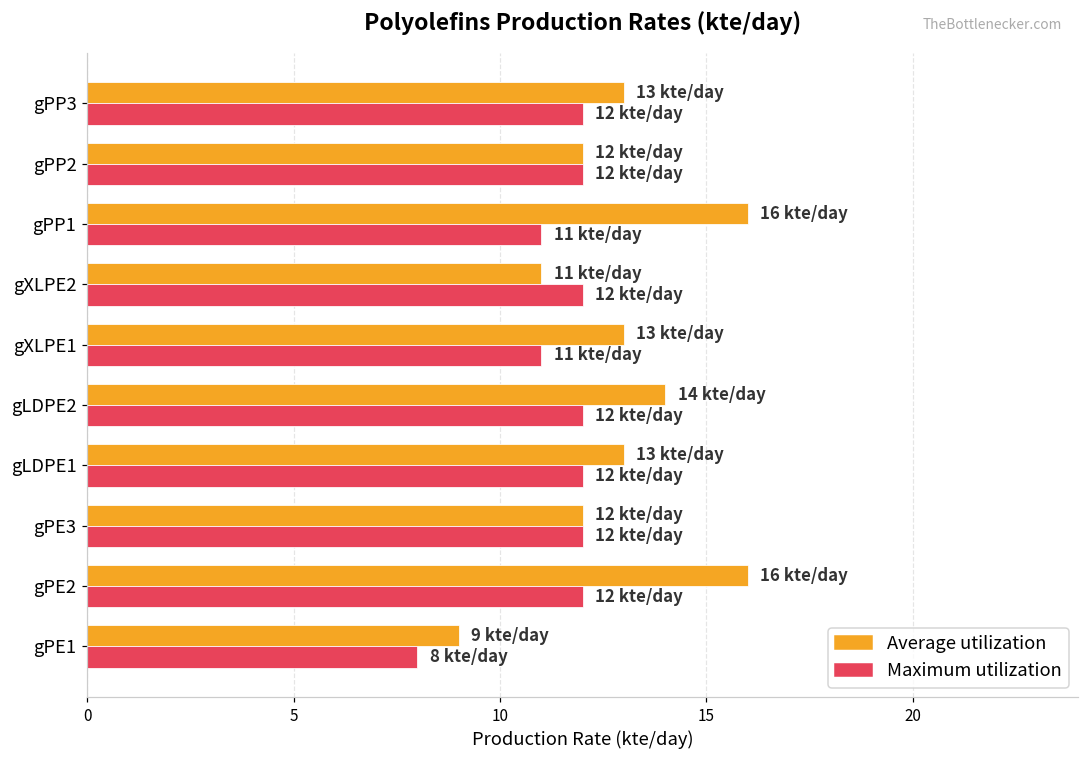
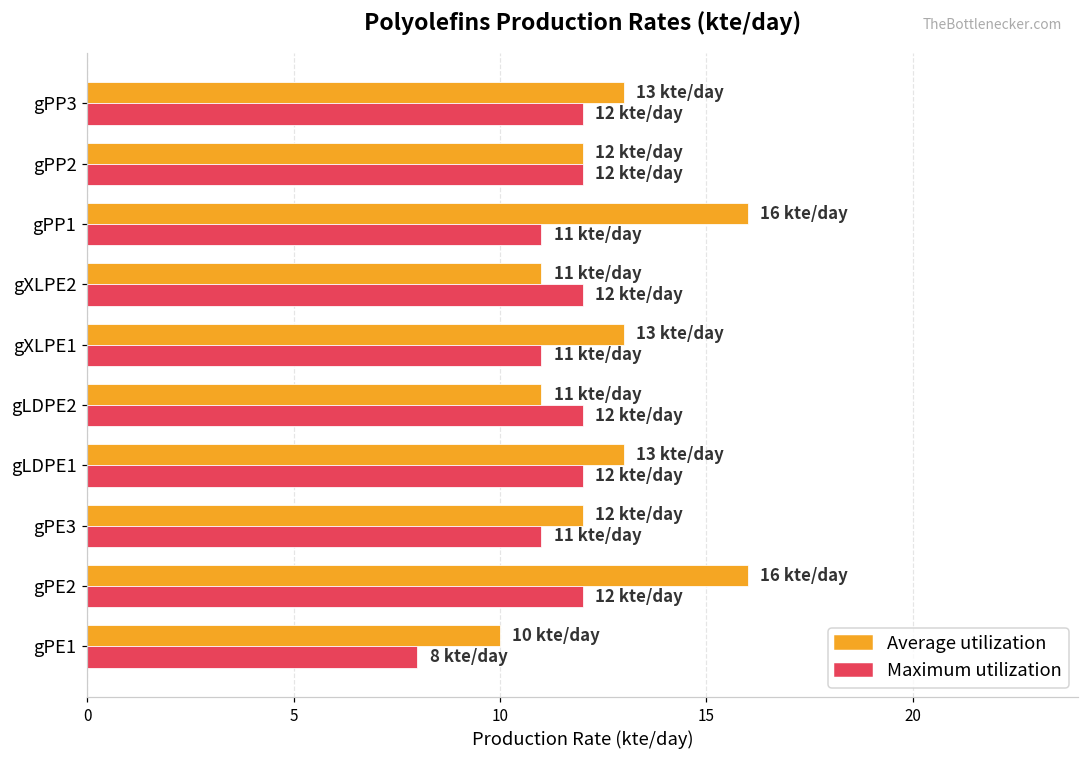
Average utilization, gLDPE2: 14 -> 11
Maximum utilization, gPE3: 12 -> 11
Average utilization, gPE1: 9 -> 10
